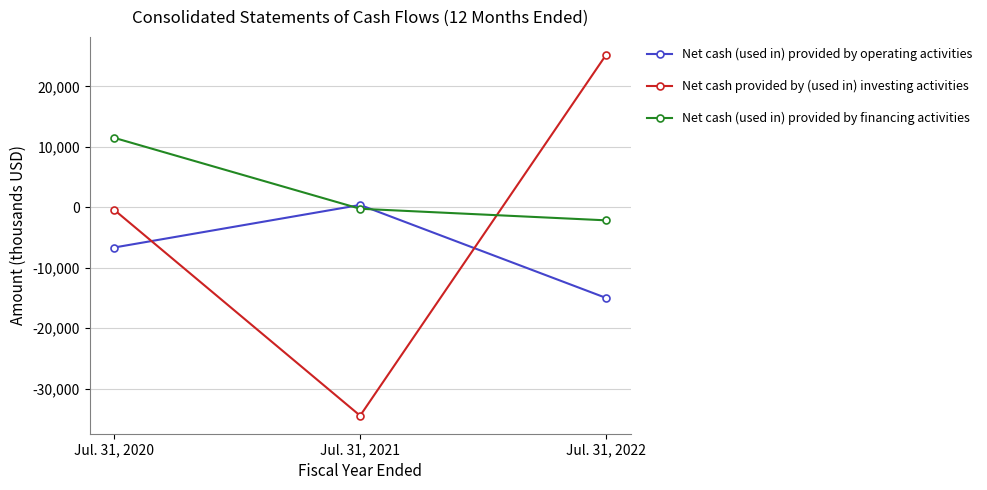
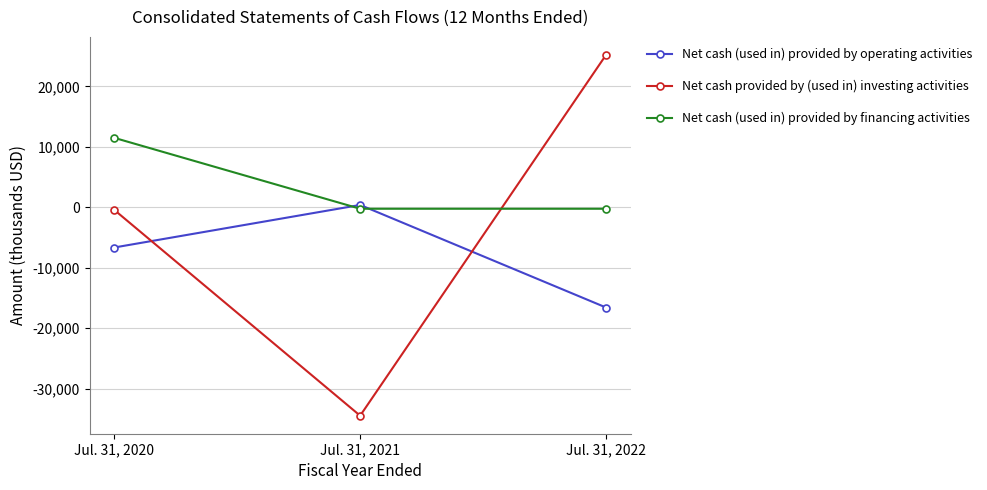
Net cash (used in) provided by operating activities, Jul. 31, 2022: -15,000 -> -17,000
Net cash (used in) provided by financing activities, Jul. 31, 2022: -2,000 -> 0
